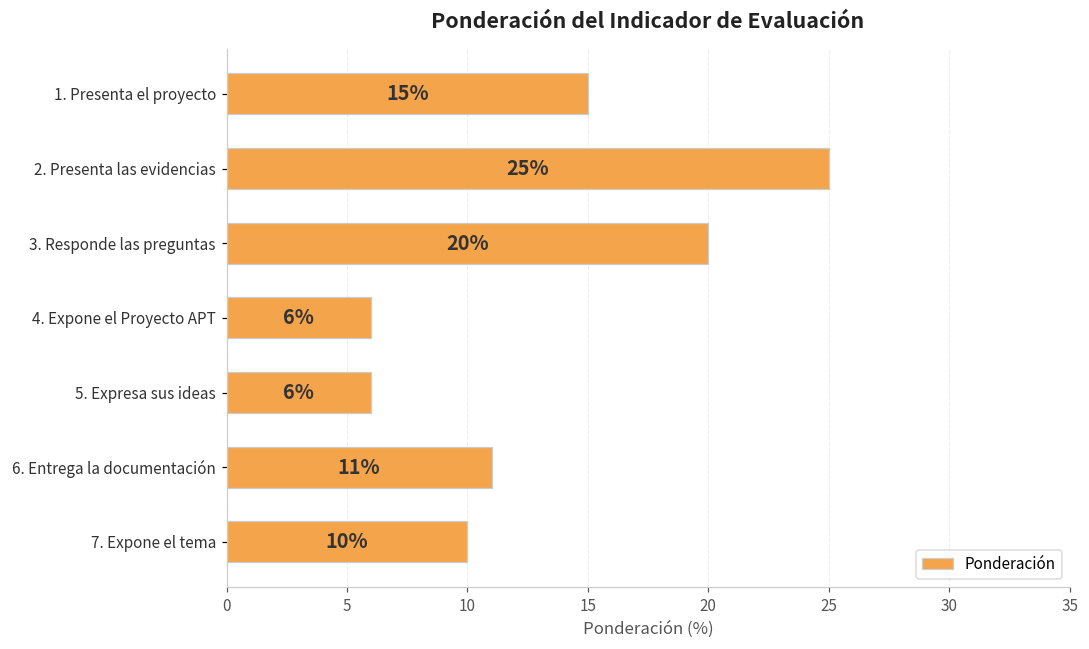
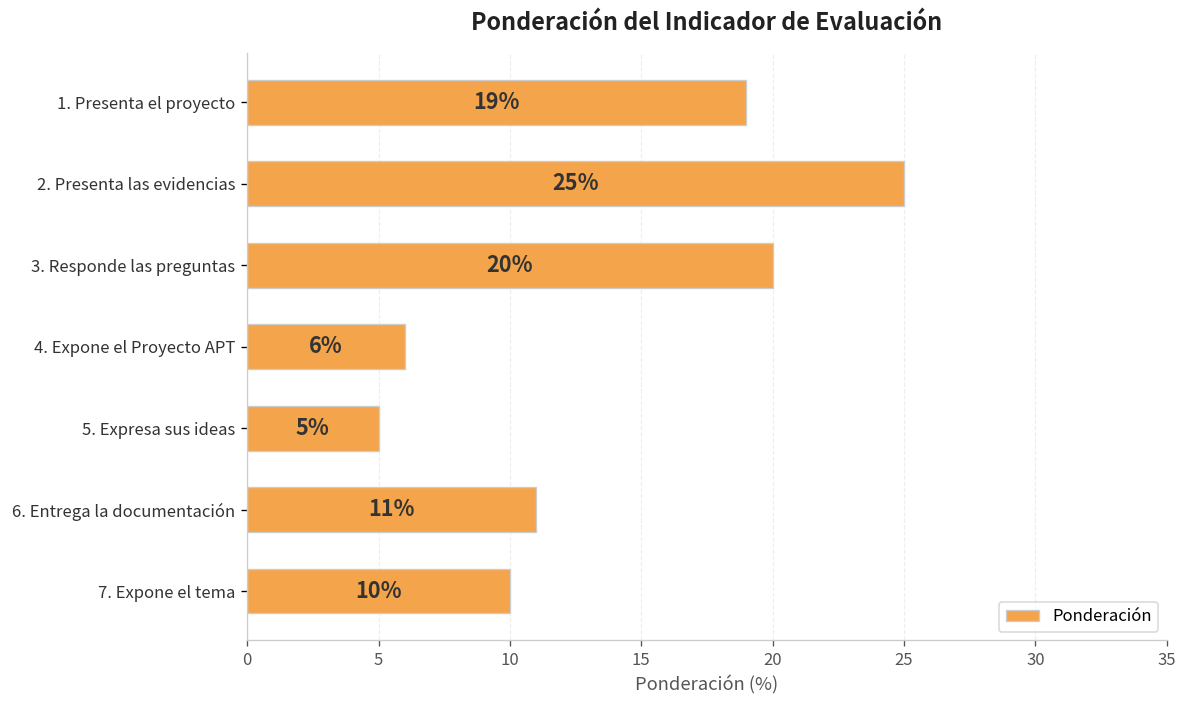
1. Presenta el proyecto: 15% -> 19%
5. Expresa sus ideas: 6% -> 5%
